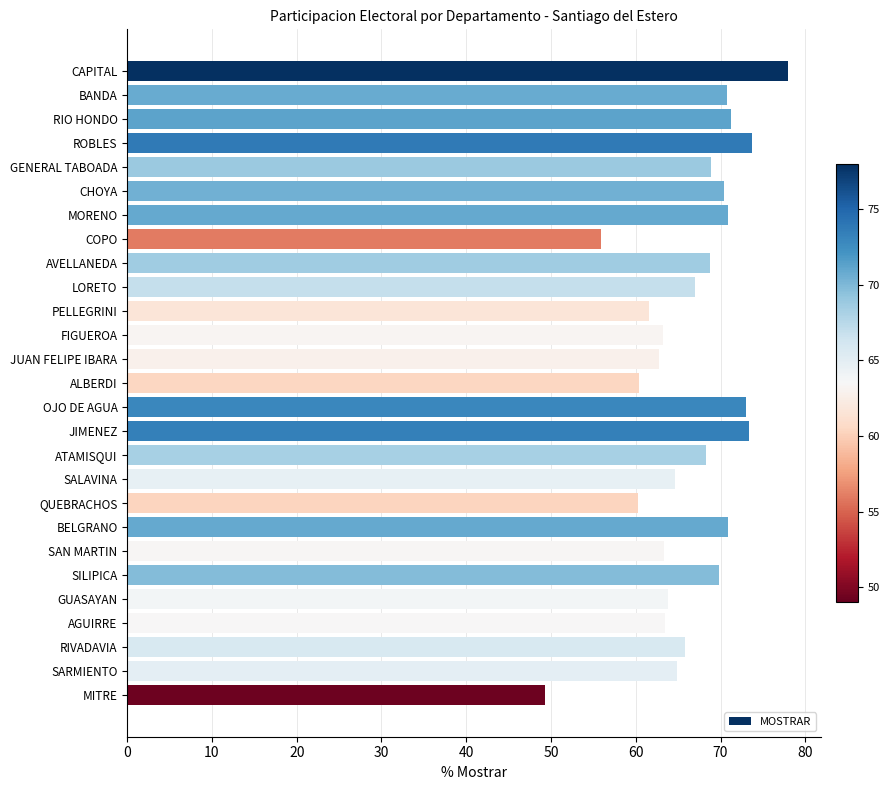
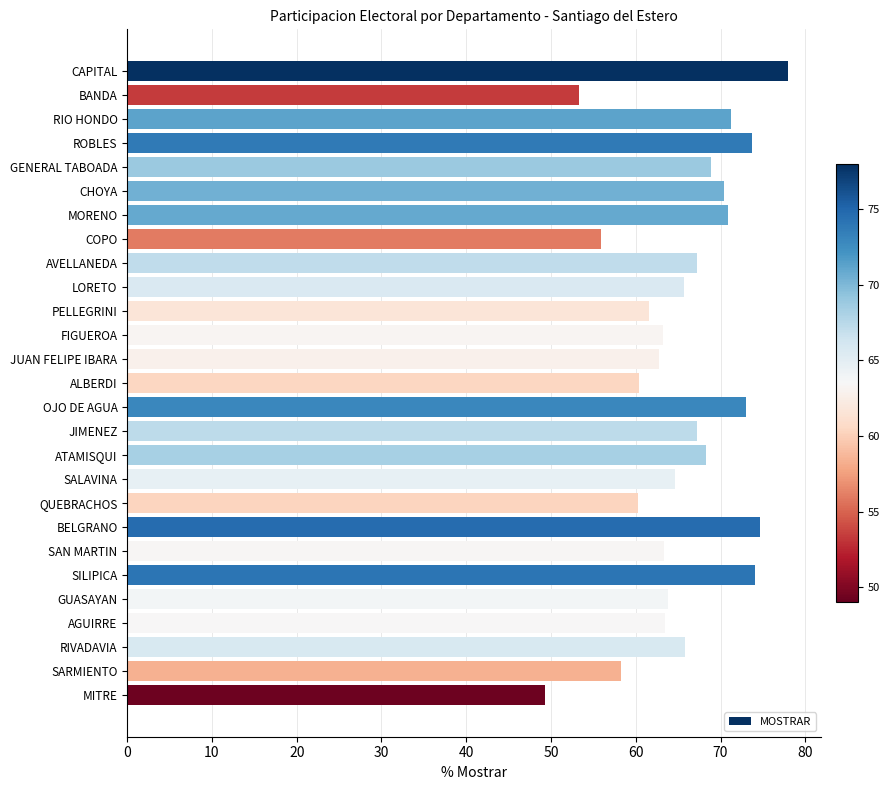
BANDA: 71 -> 53
AVELLANEDA: 69 -> 67
LORETO: 67 -> 66
JIMENEZ: 73 -> 67
BELGRANO: 71 -> 75
SILIPICA: 70 -> 74
SARMIENTO: 65 -> 58
